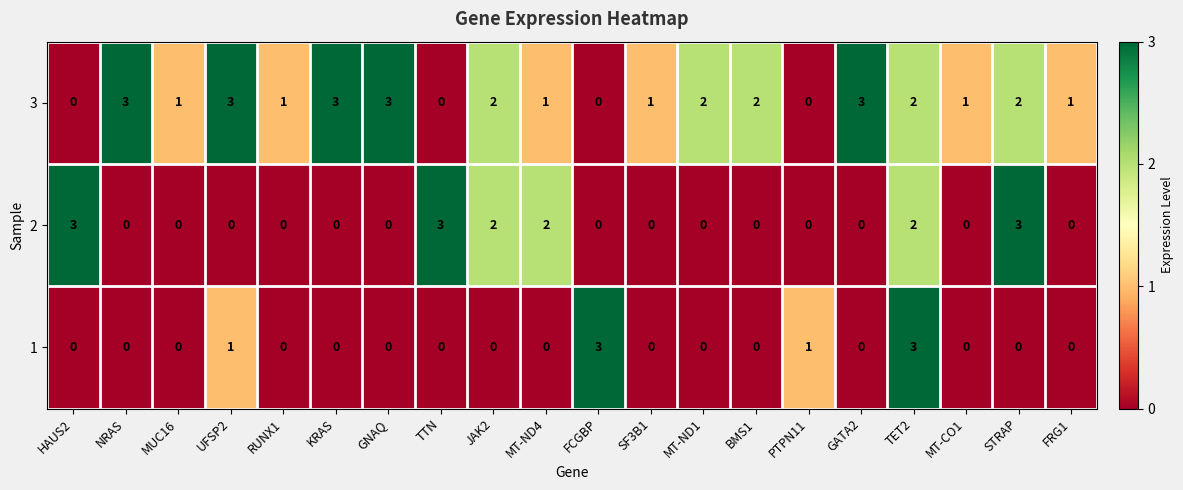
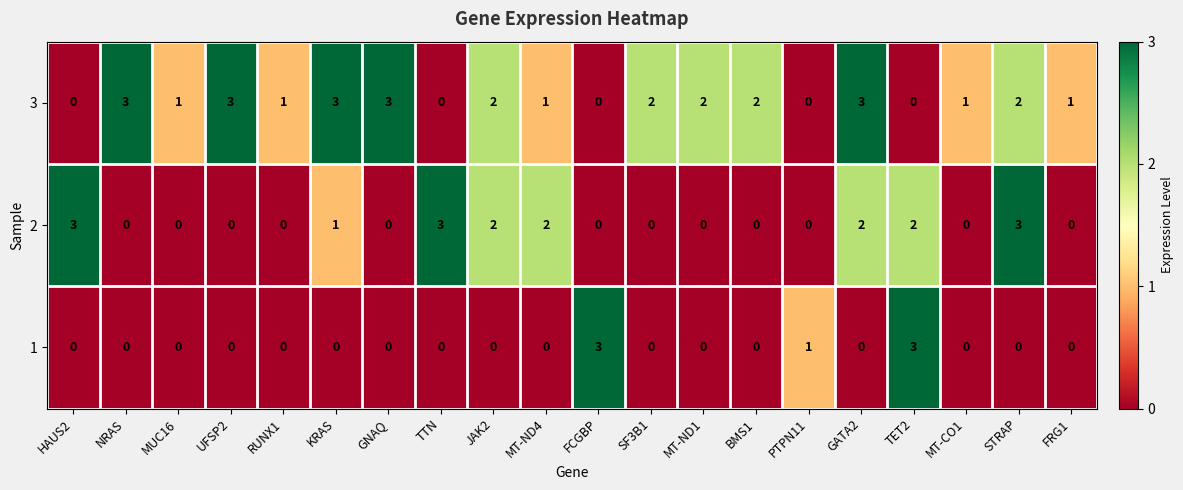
3, SF3B1: 1 -> 2
3, TET2: 2 -> 0
2, KRAS: 0 -> 1
2, GATA2: 0 -> 2
1, UFSP2: 1 -> 0
